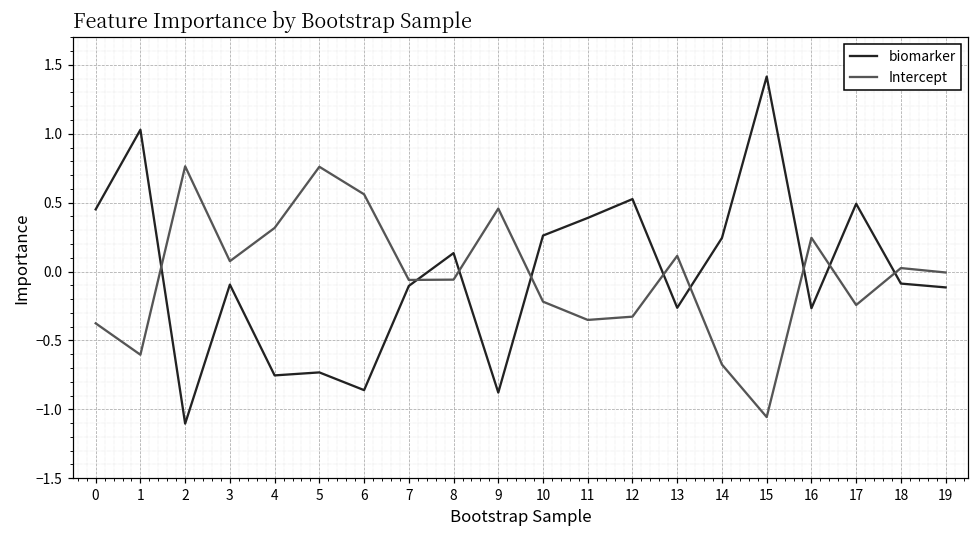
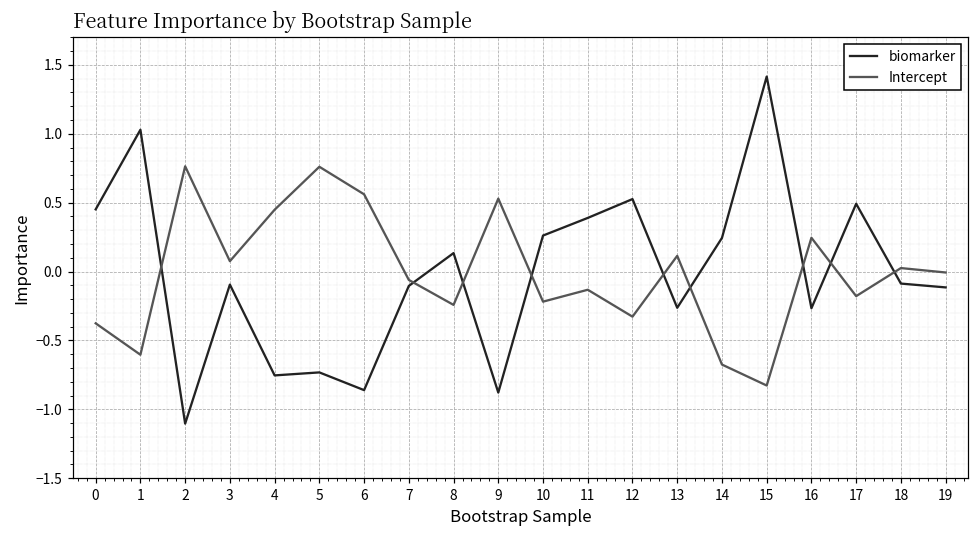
Intercept, 4: 0.32 -> 0.45
Intercept, 8: -0.06 -> -0.24
Intercept, 9: 0.46 -> 0.53
Intercept, 11: -0.35 -> -0.13
Intercept, 15: -1.06 -> -0.83
Intercept, 17: -0.24 -> -0.18
